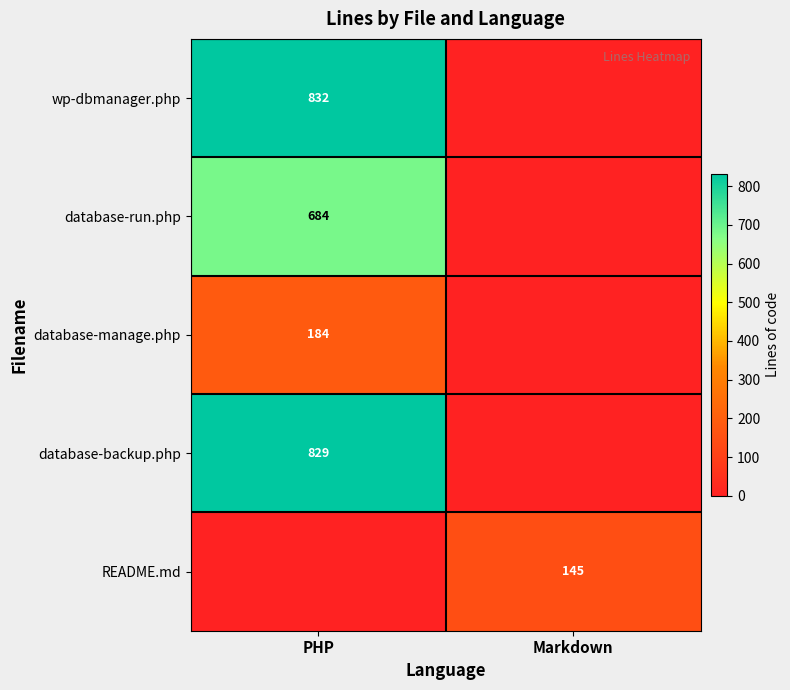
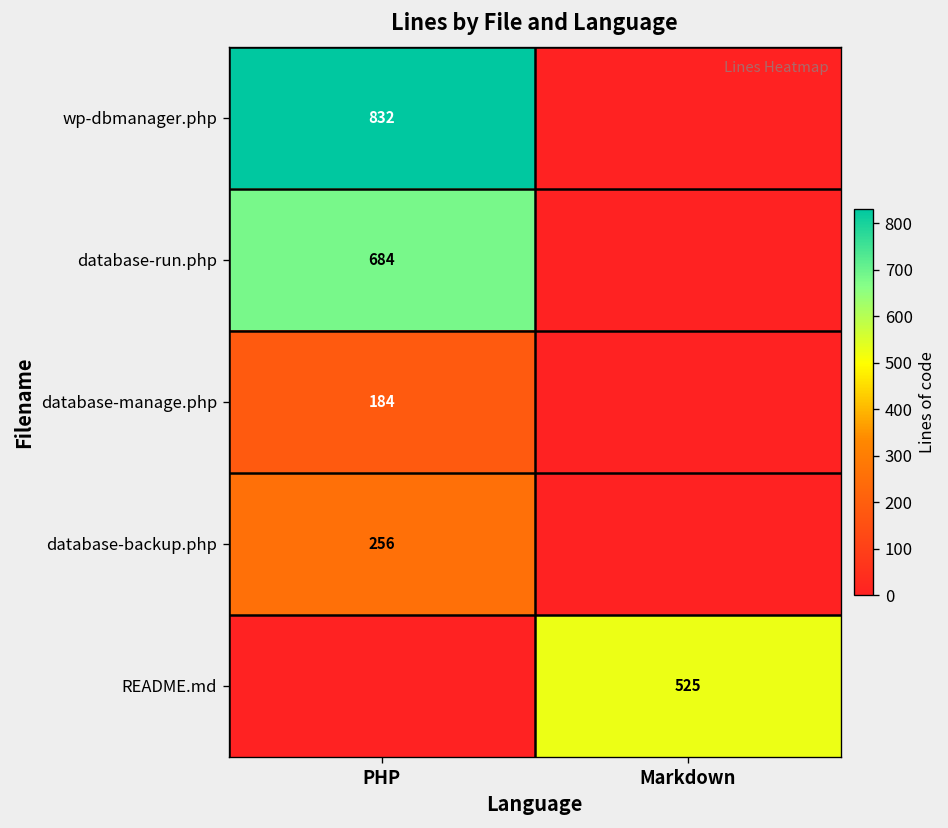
database-backup.php, PHP: 829 -> 256
README.md, Markdown: 145 -> 525
